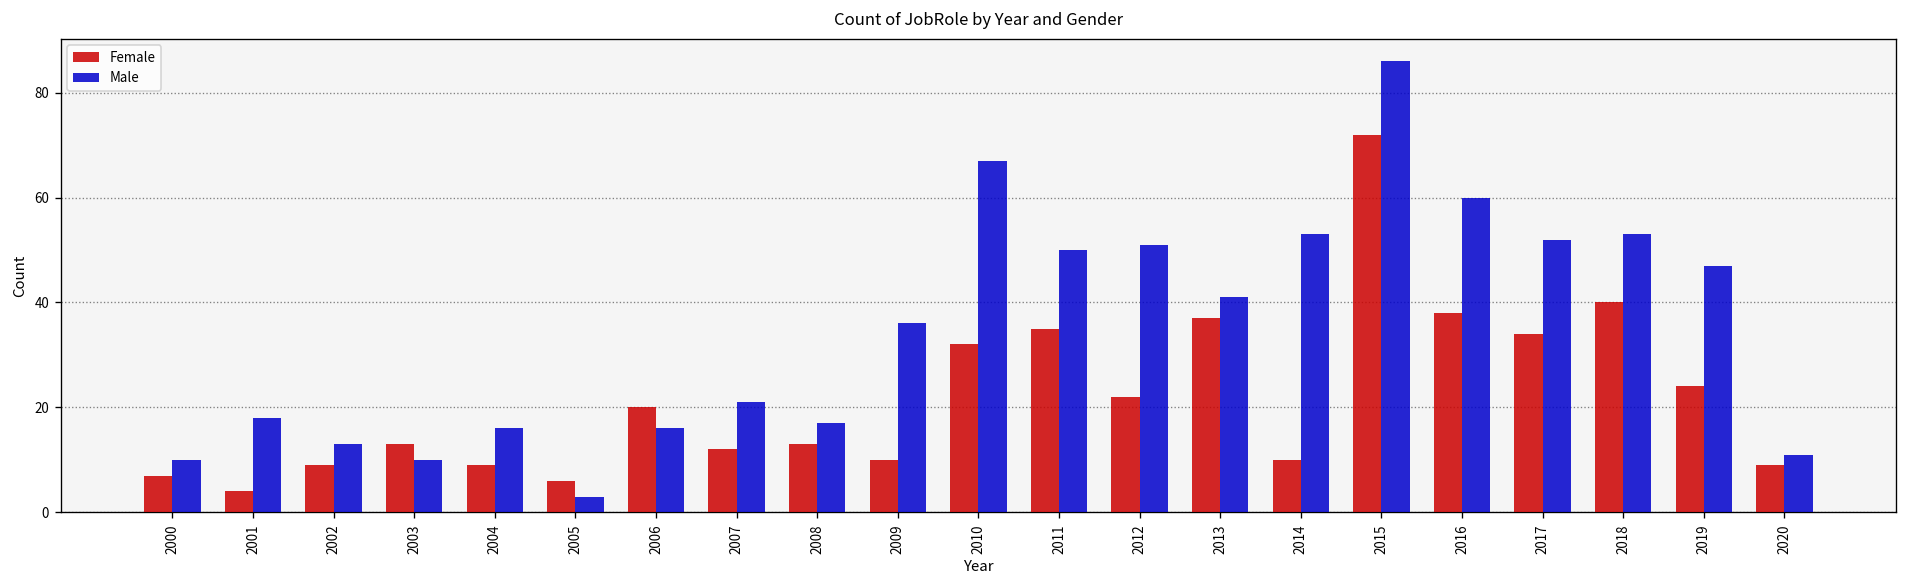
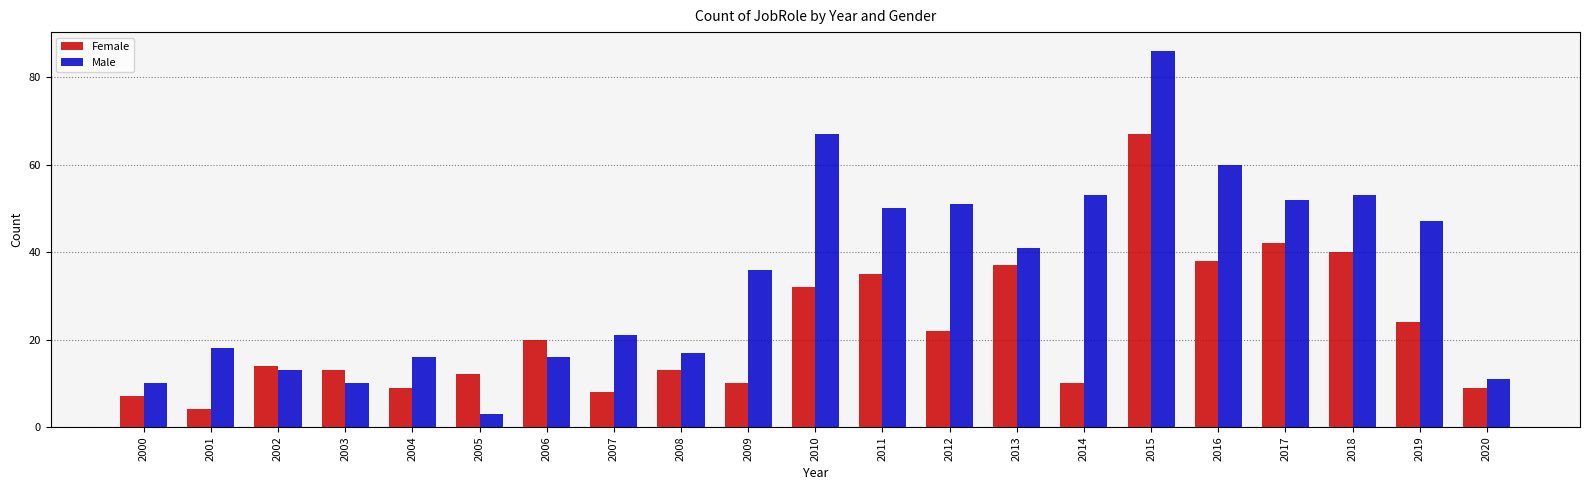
Female, 2002: 9 -> 14
Female, 2005: 6 -> 12
Female, 2007: 12 -> 8
Female, 2015: 72 -> 67
Female, 2017: 34 -> 42
